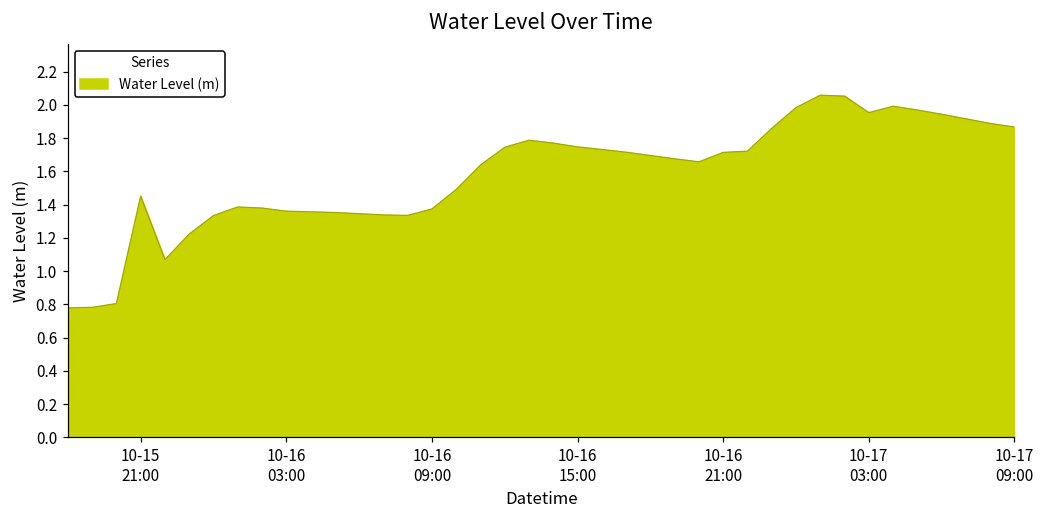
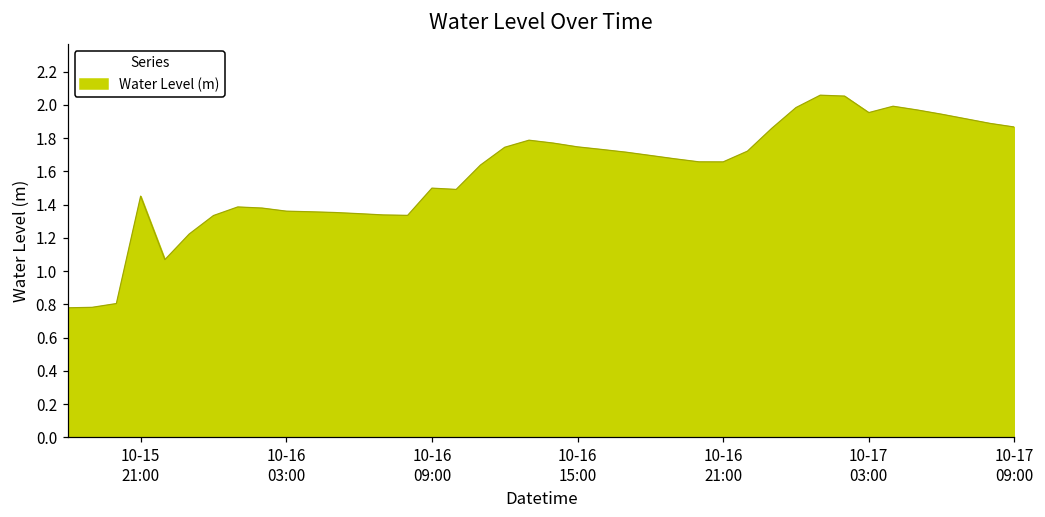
10-16 09:00: 1.37 -> 1.50
10-16 21:00: 1.71 -> 1.66
